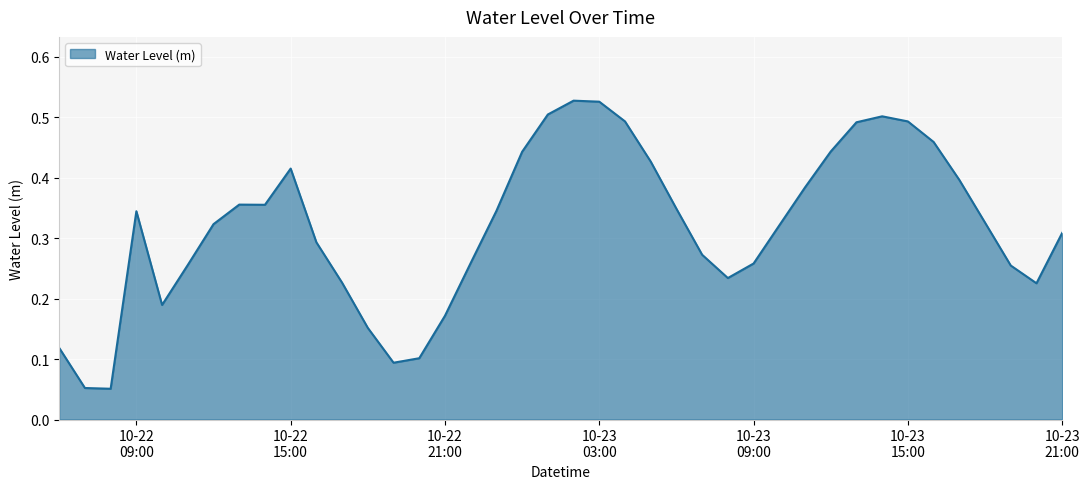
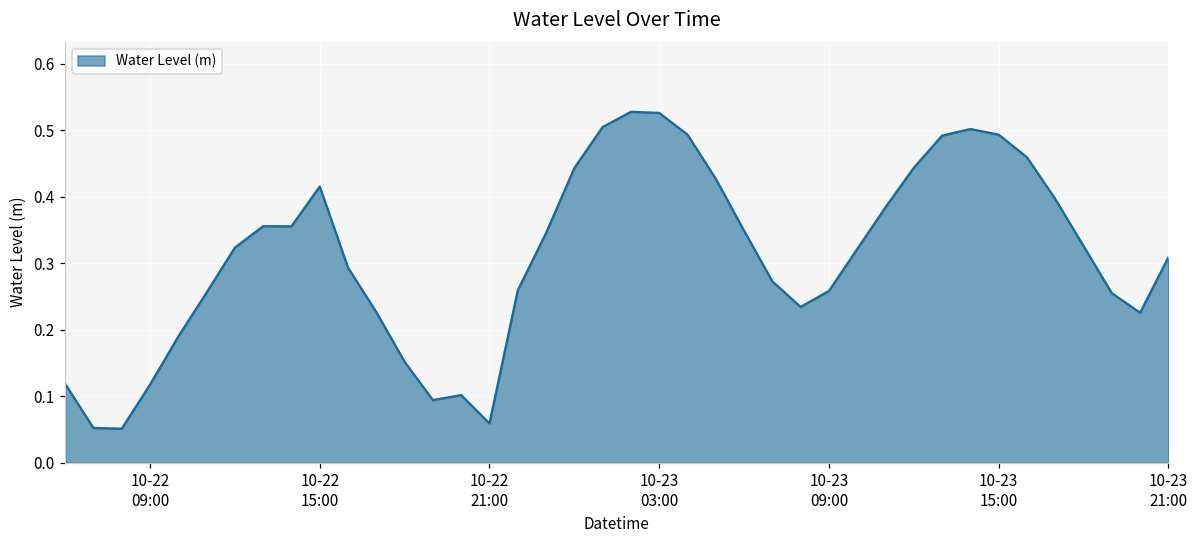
10-22 09:00: 0.34 -> 0.12
10-22 21:00: 0.17 -> 0.06
